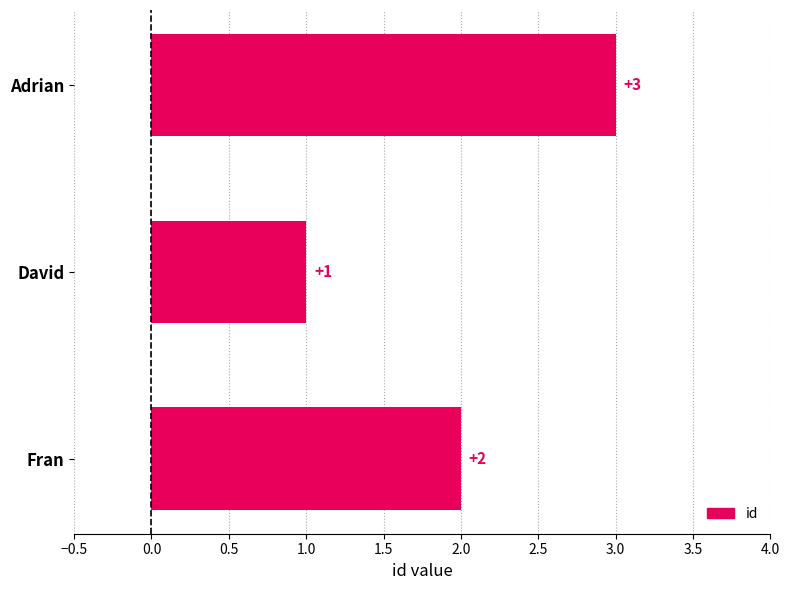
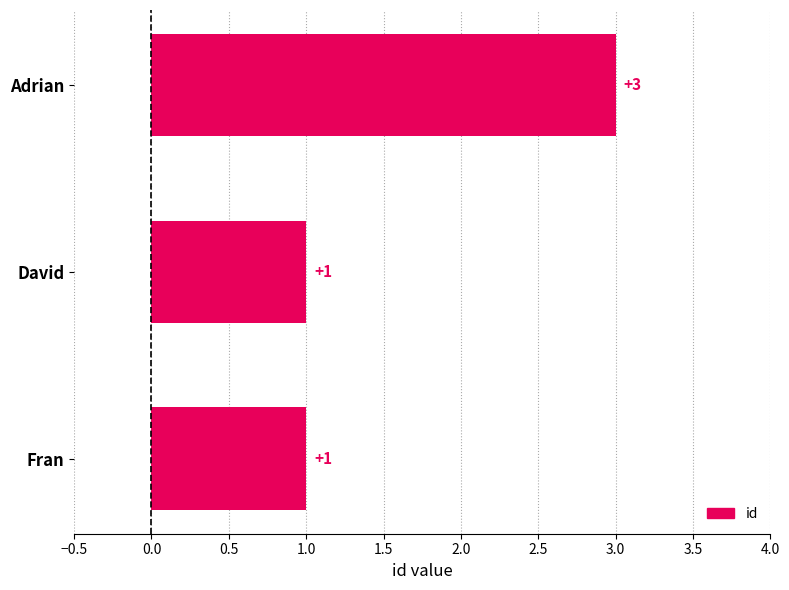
Fran: +2 -> +1
